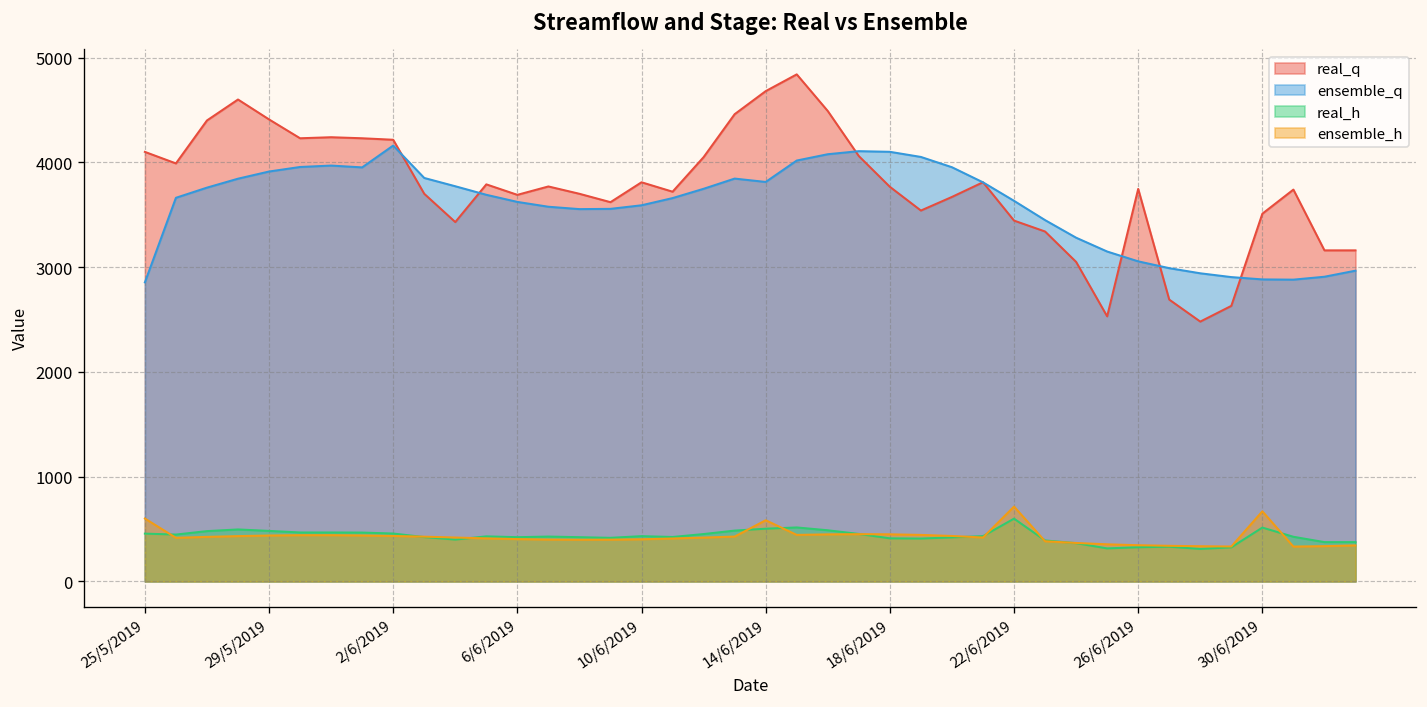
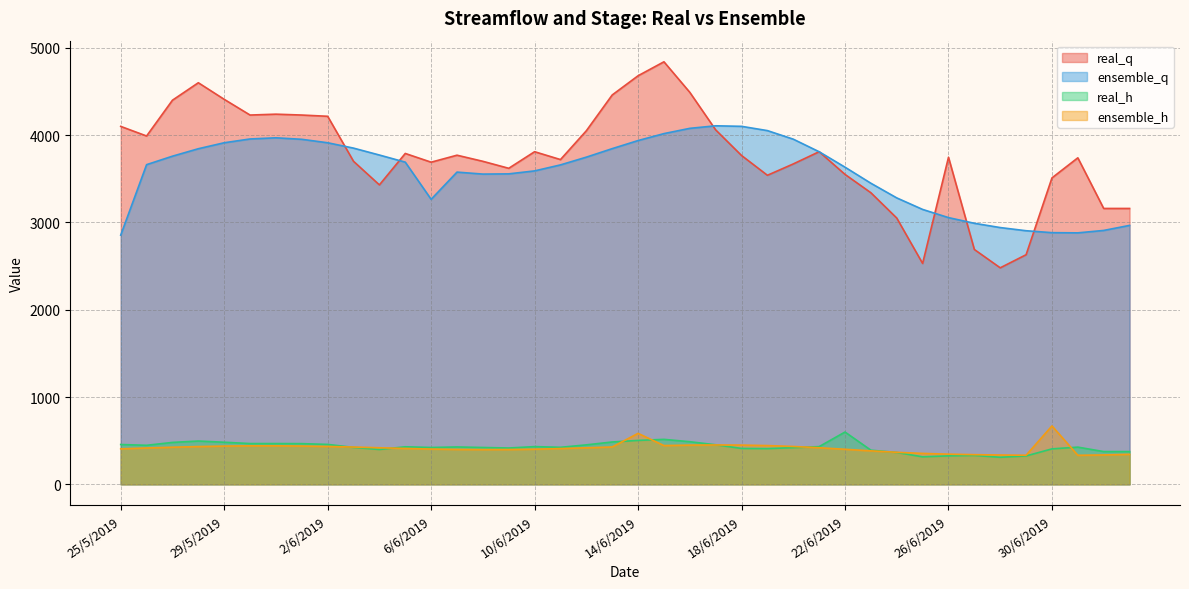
ensemble_h, 25/5/2019: 600 -> 400
ensemble_q, 2/6/2019: 4200 -> 3900
ensemble_q, 6/6/2019: 3600 -> 3300
ensemble_q, 14/6/2019: 3800 -> 3900
real_q, 22/6/2019: 3400 -> 3600
ensemble_h, 22/6/2019: 700 -> 400
real_h, 30/6/2019: 500 -> 400
